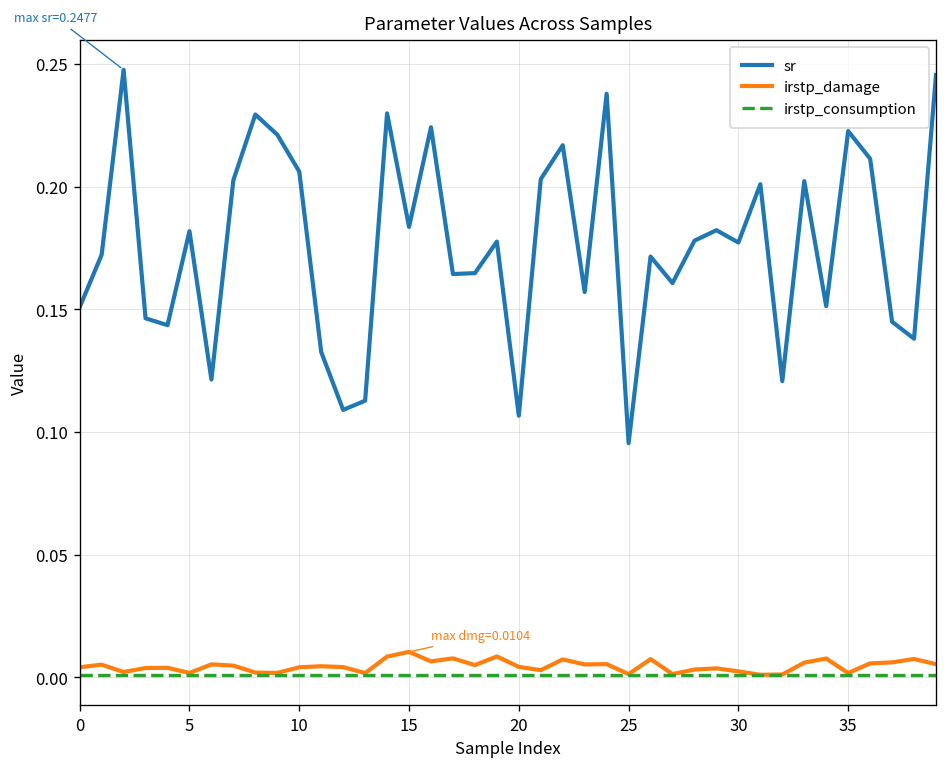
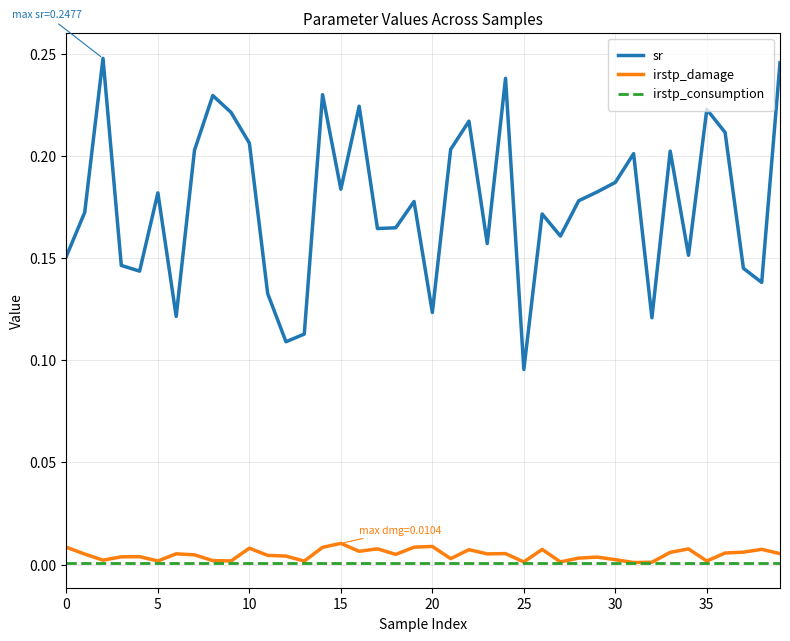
irstp_damage, 0: 0.004 -> 0.008
irstp_damage, 10: 0.004 -> 0.008
sr, 20: 0.107 -> 0.123
irstp_damage, 20: 0.004 -> 0.009
sr, 30: 0.177 -> 0.187
